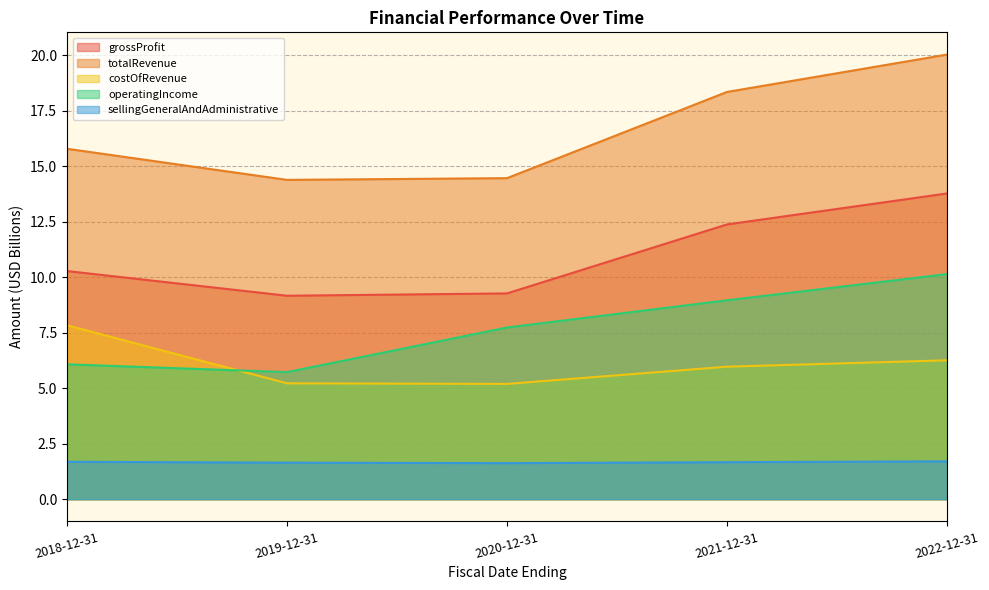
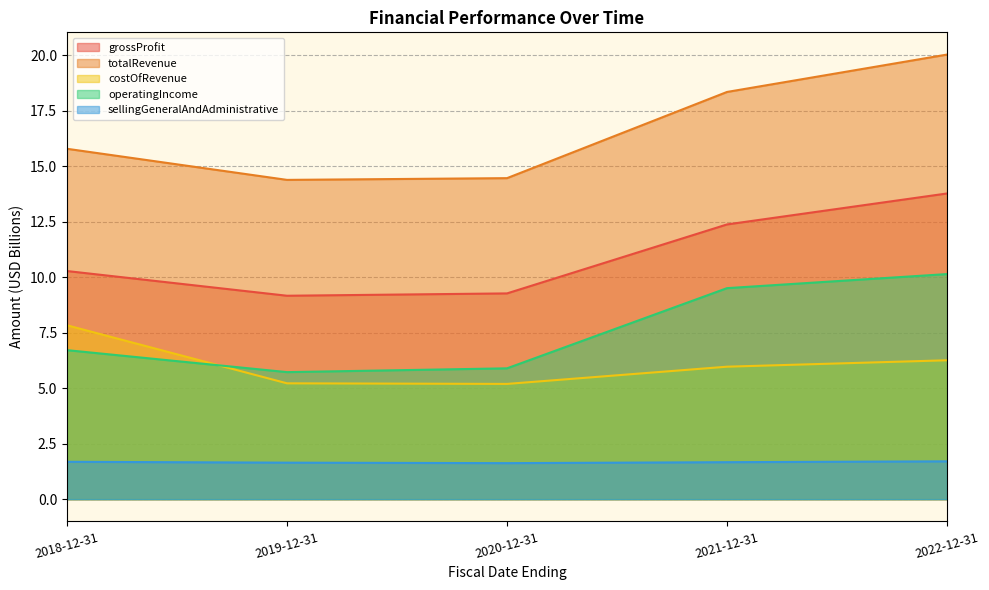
operatingIncome, 2018-12-31: 6.1 -> 6.7
operatingIncome, 2020-12-31: 7.7 -> 5.9
operatingIncome, 2021-12-31: 9.0 -> 9.5
